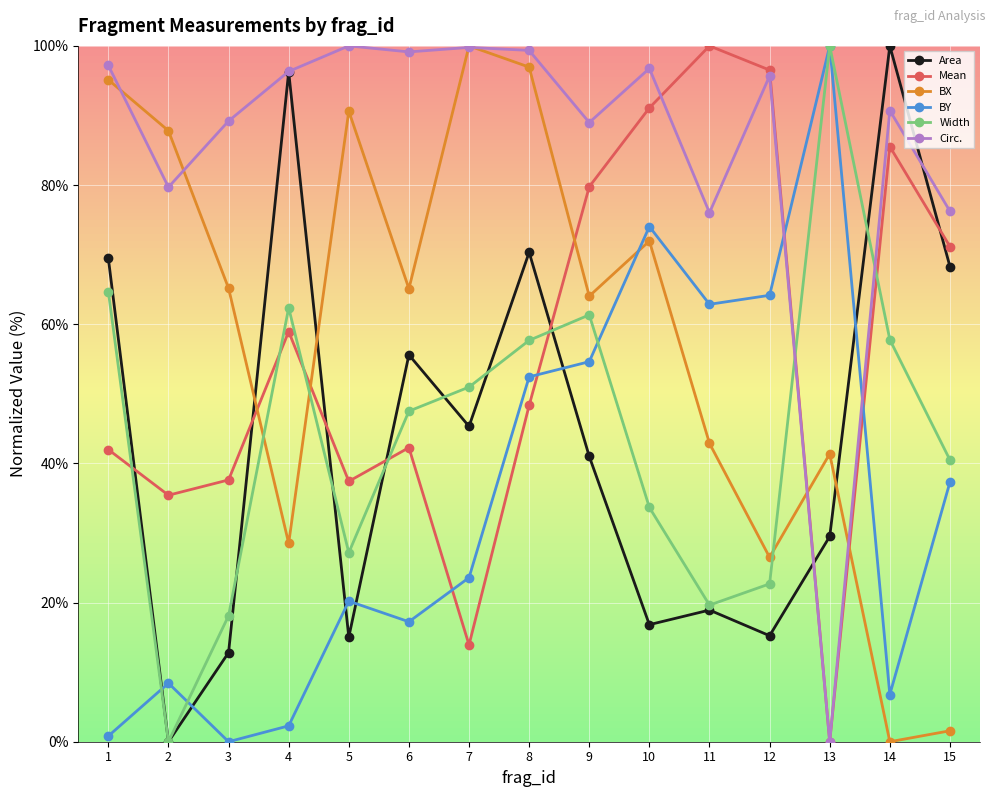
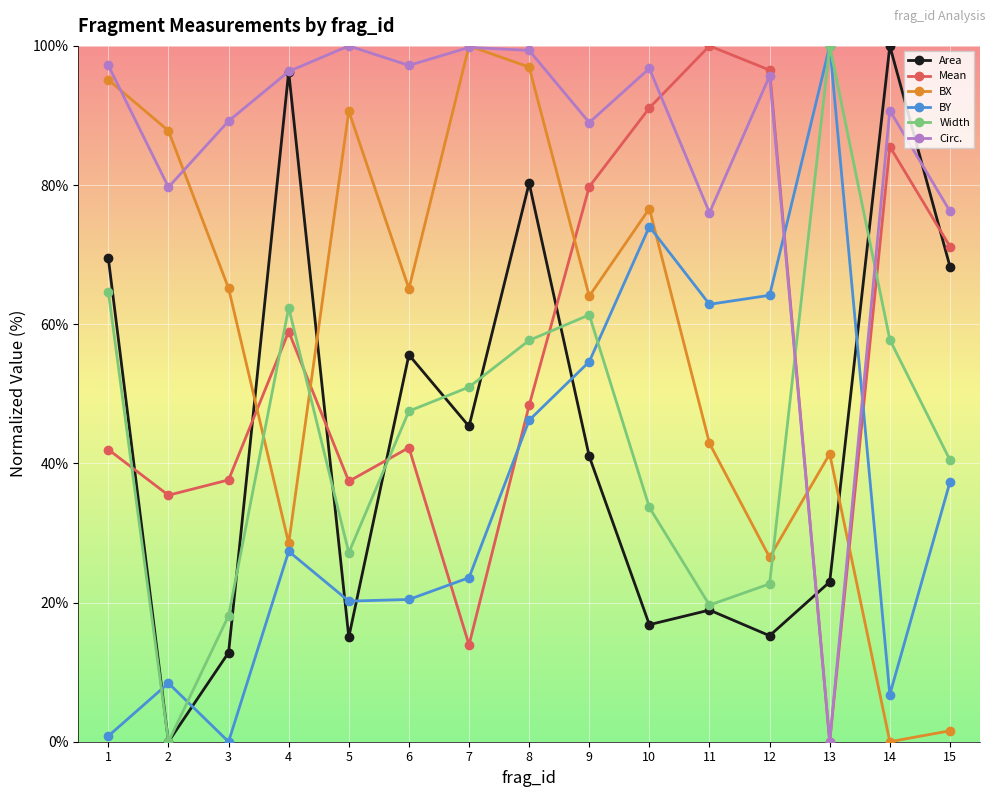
BY, 4: 2% -> 27%
BY, 6: 17% -> 20%
Circ., 6: 99% -> 97%
Area, 8: 70% -> 80%
BY, 8: 52% -> 46%
BX, 10: 72% -> 77%
Area, 13: 29% -> 23%
